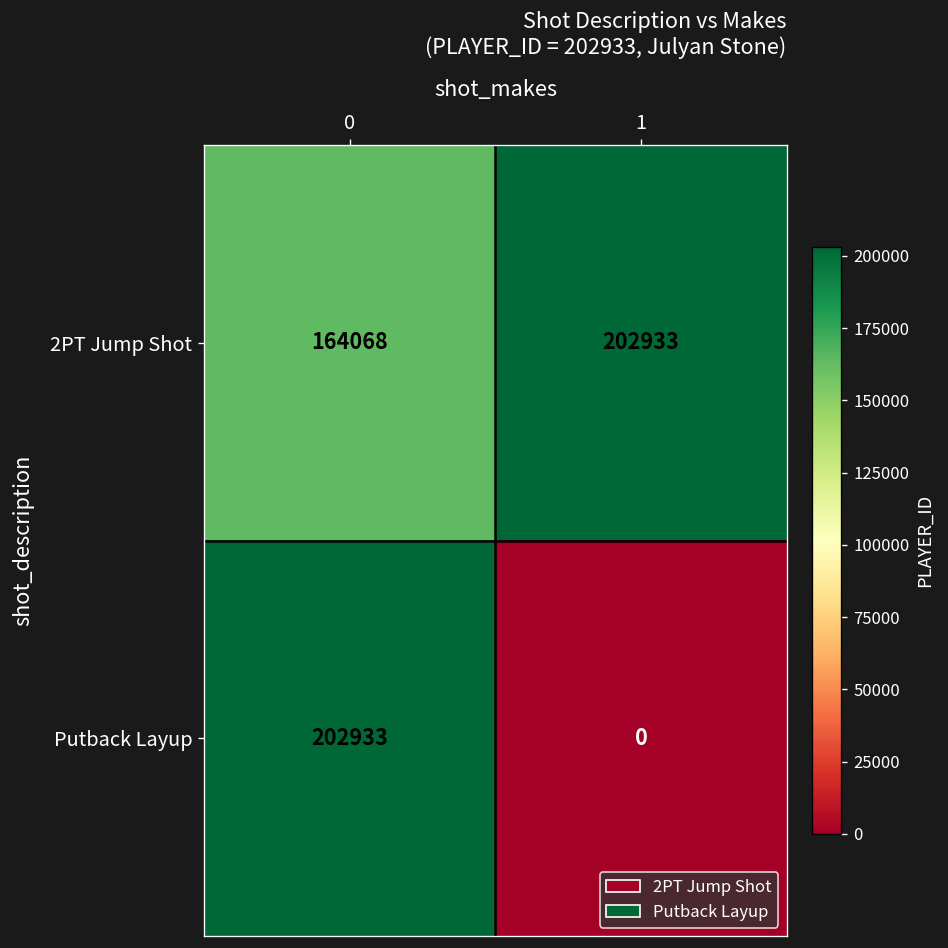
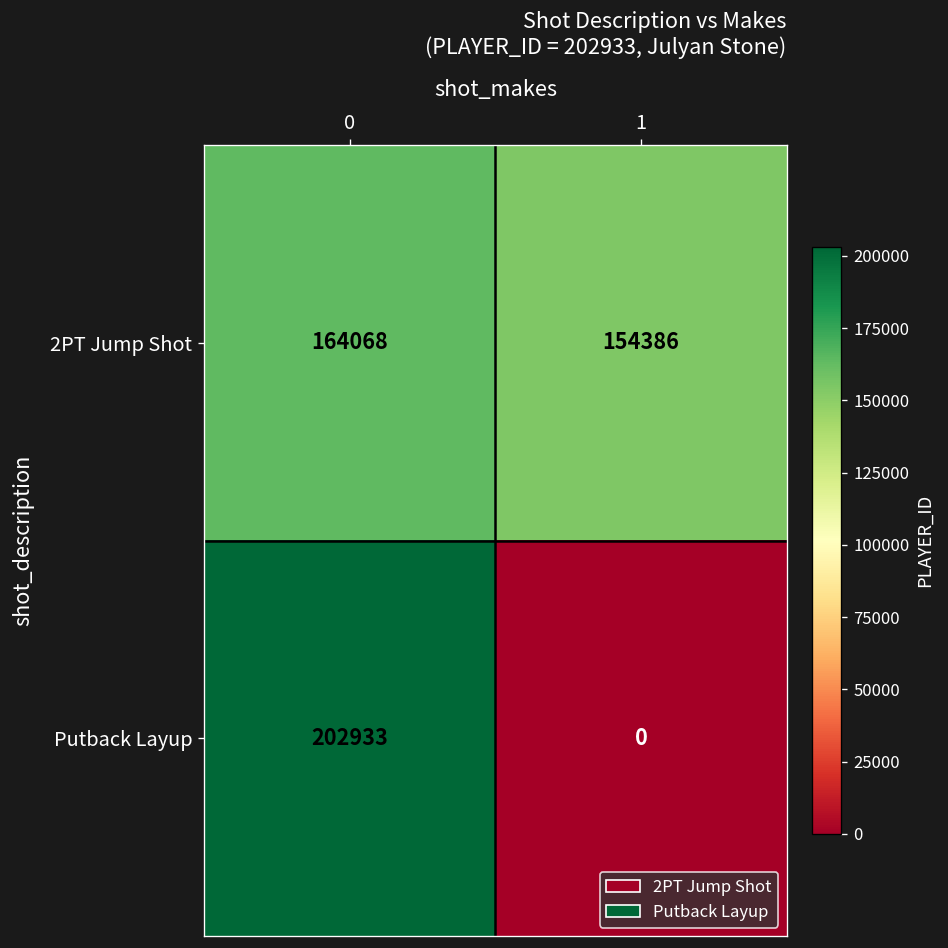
2PT Jump Shot, 1: 202933 -> 154386
